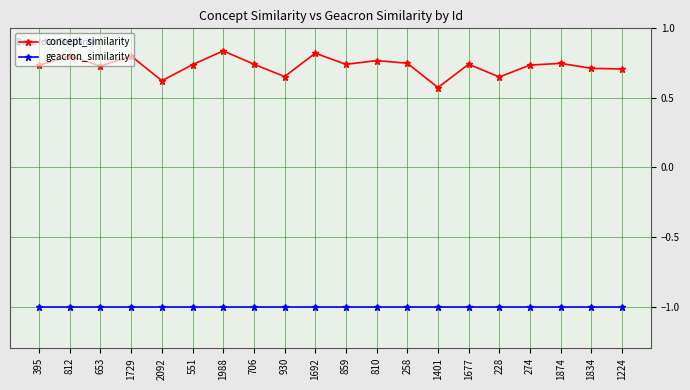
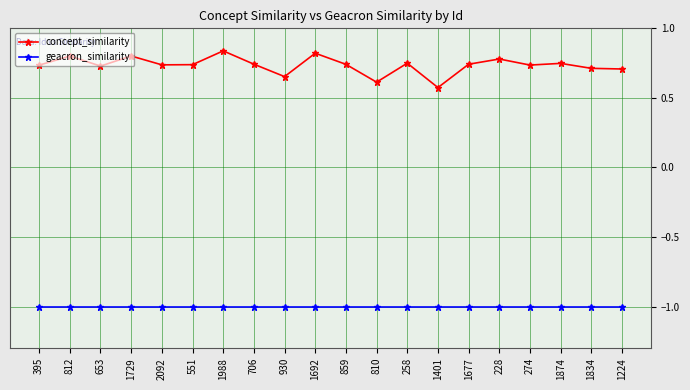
concept_similarity, 2092: 0.62 -> 0.74
concept_similarity, 810: 0.77 -> 0.61
concept_similarity, 228: 0.65 -> 0.78
